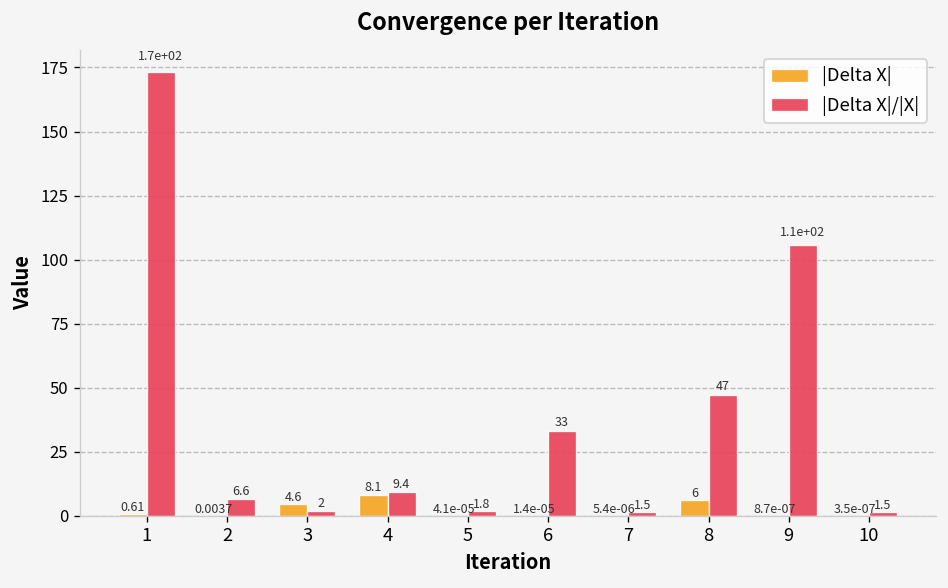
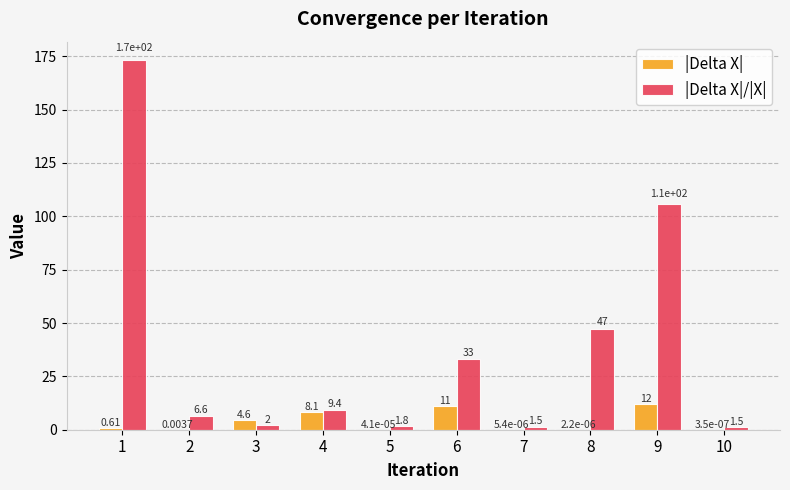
|Delta X|, 6: 1.4e-05 -> 11
|Delta X|, 8: 6 -> 2.2e-06
|Delta X|, 9: 8.7e-07 -> 12
